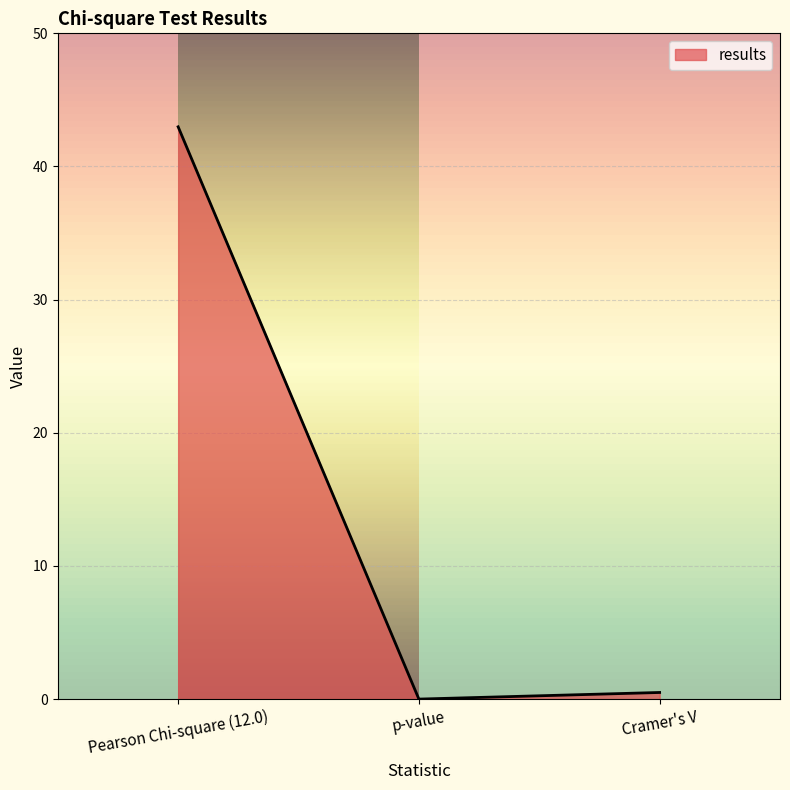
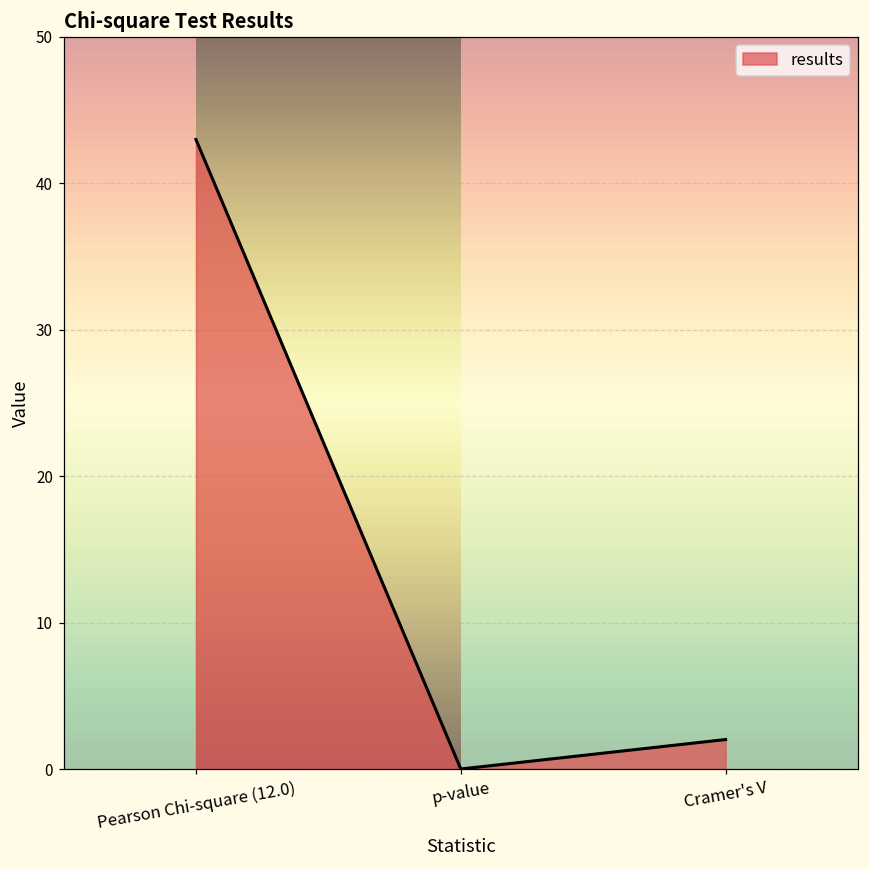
Cramer's V: 0.5 -> 2.0
